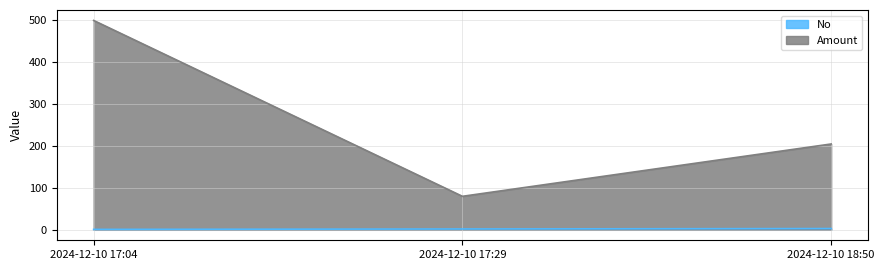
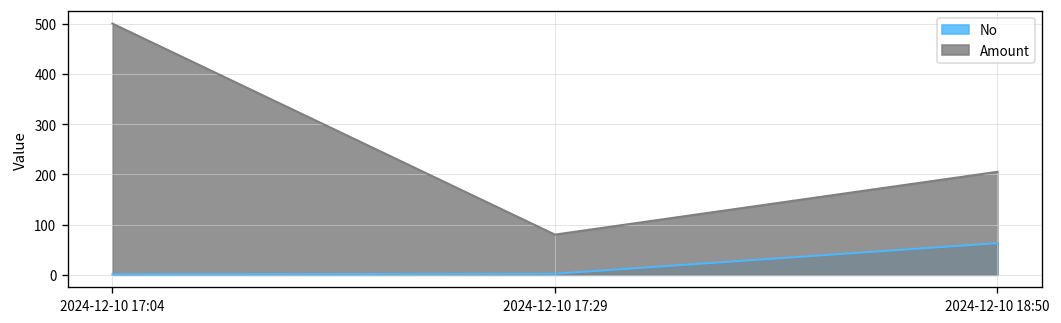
No, 2024-12-10 18:50: 0 -> 60
